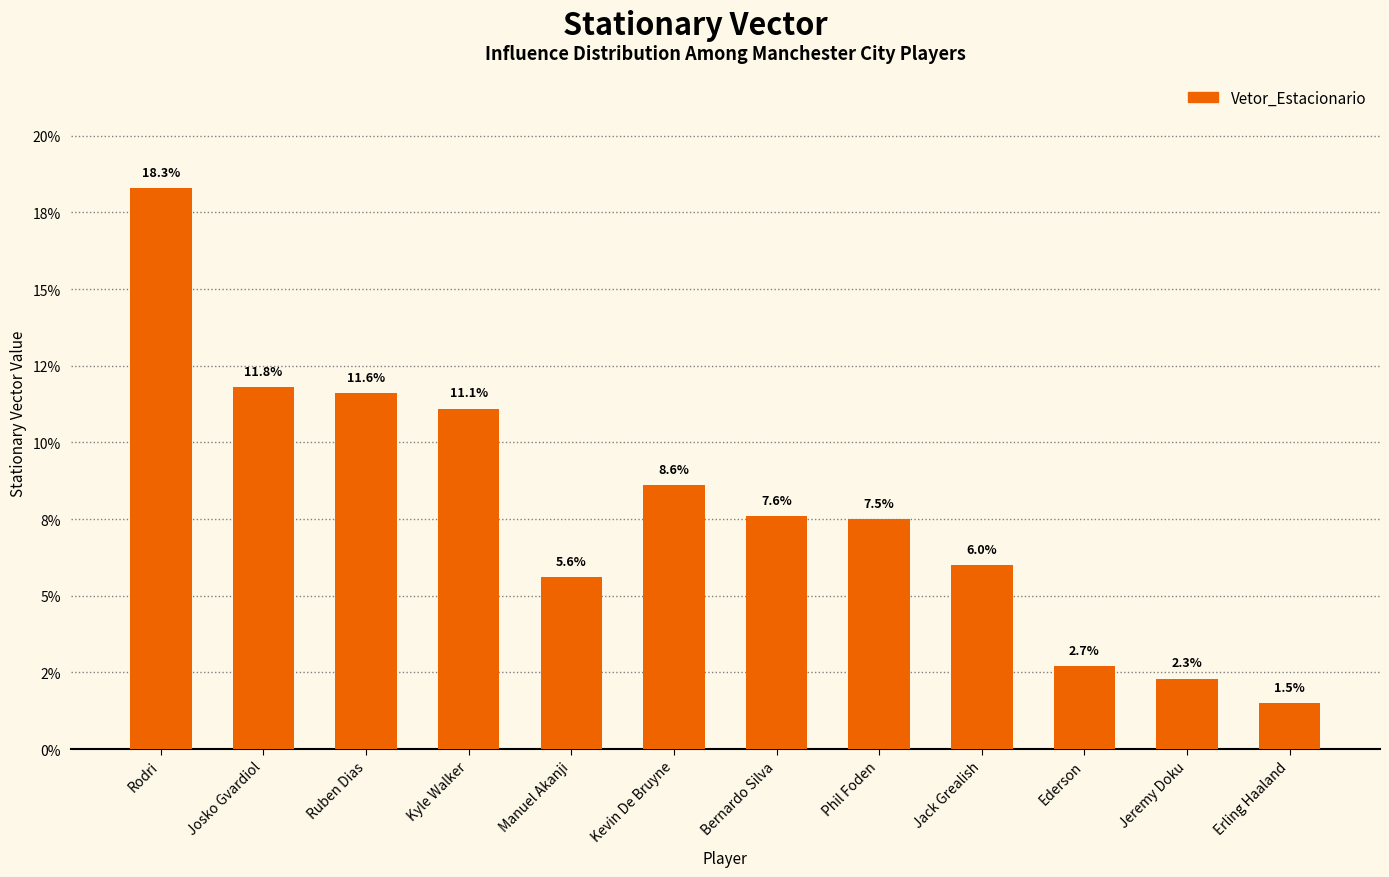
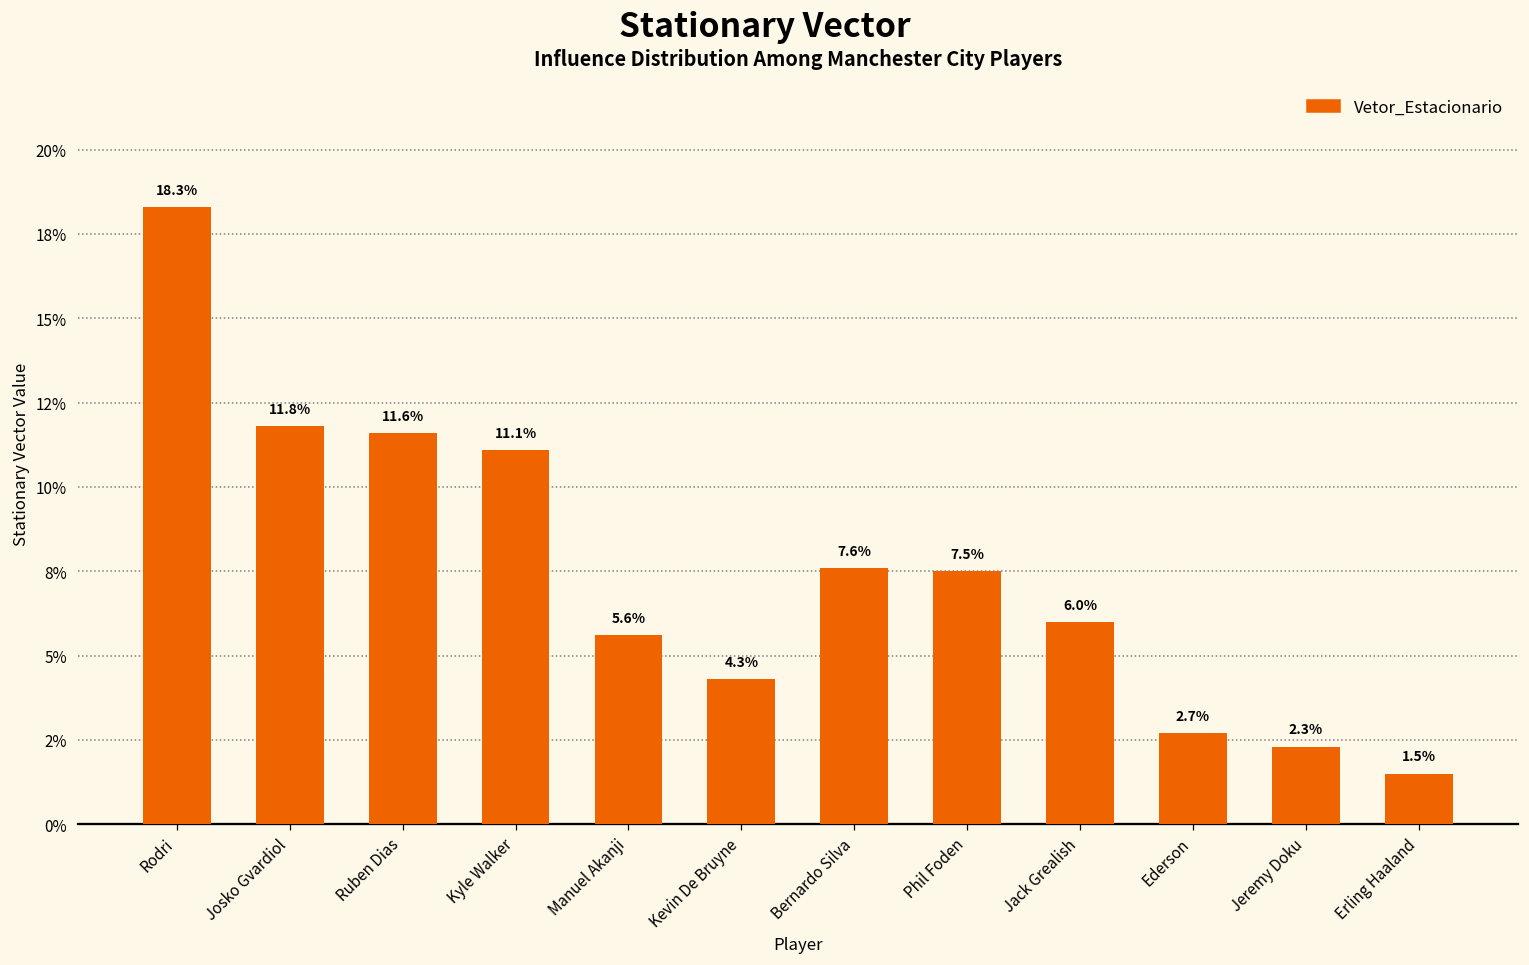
Kevin De Bruyne: 8.6% -> 4.3%
